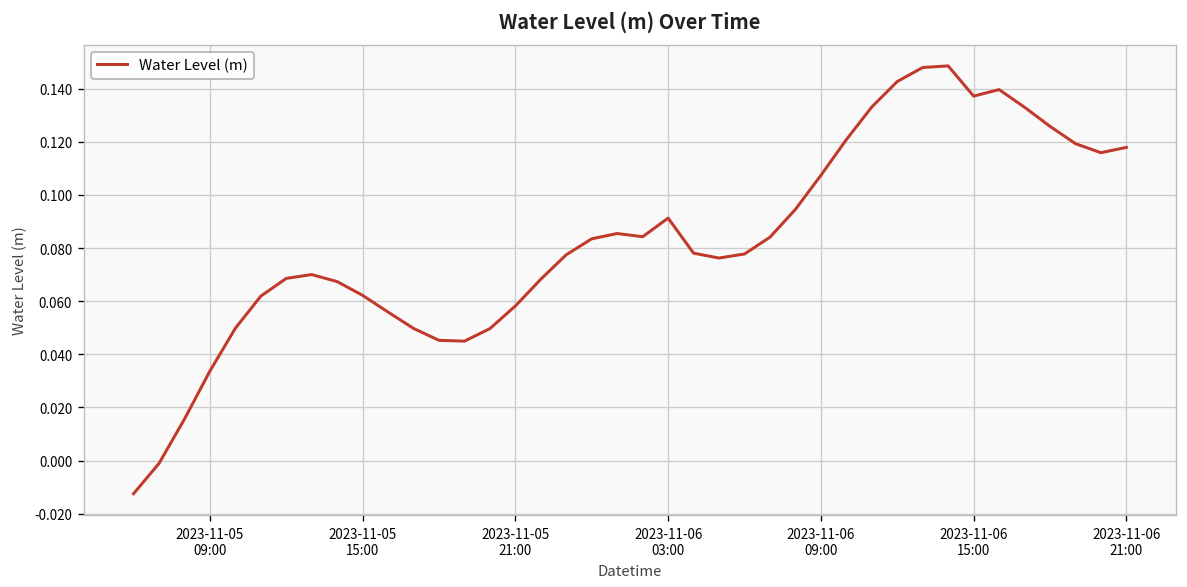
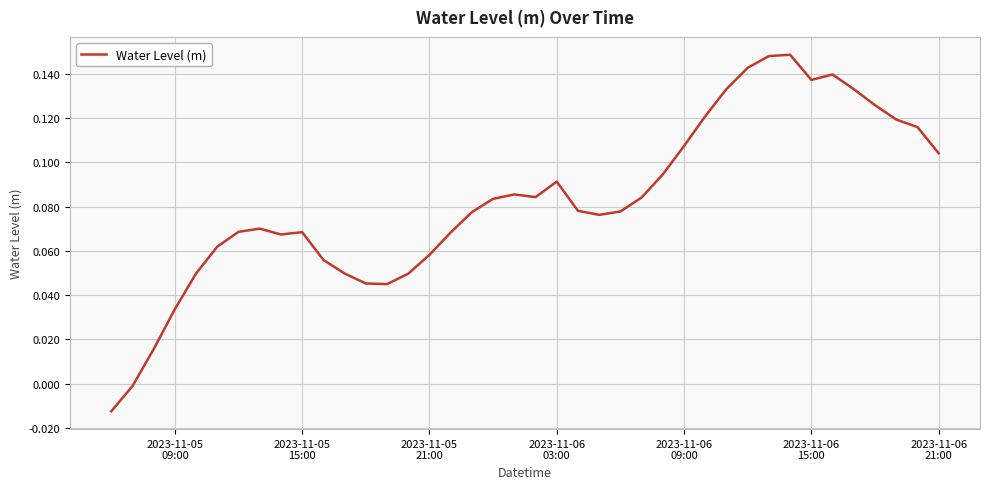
2023-11-05 15:00: 0.062 -> 0.068
2023-11-06 21:00: 0.118 -> 0.104
